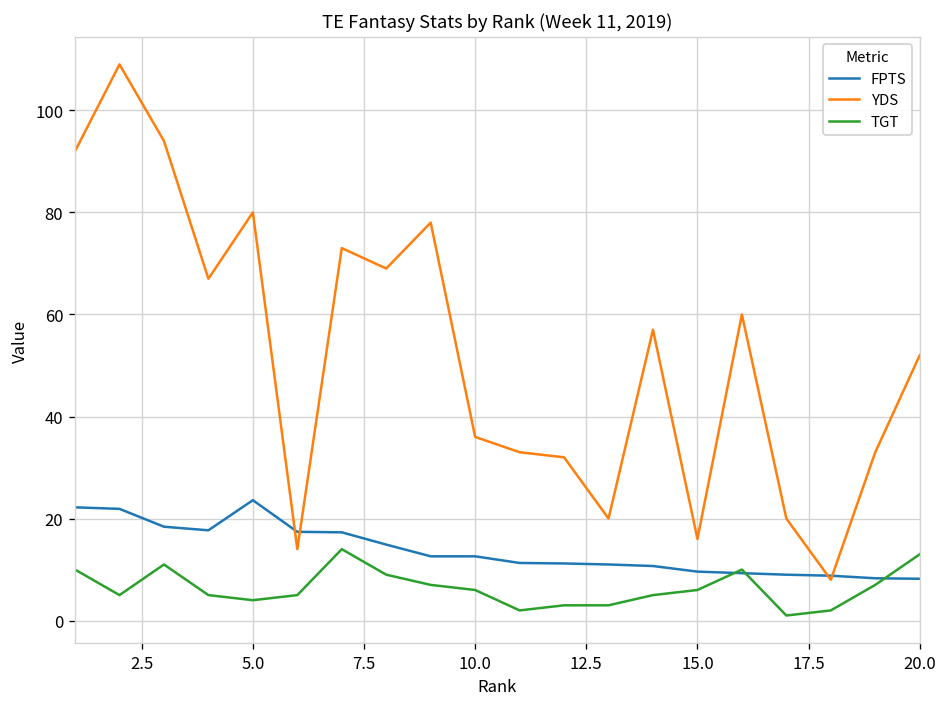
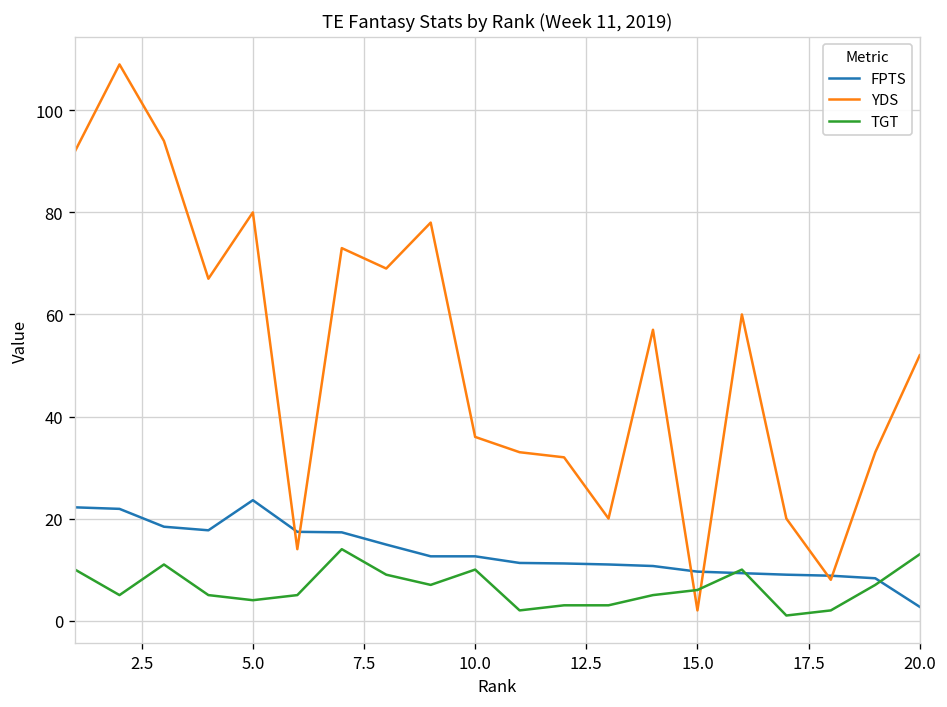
TGT, 10.0: 6 -> 10
YDS, 15.0: 16 -> 2
FPTS, 20.0: 8 -> 3
